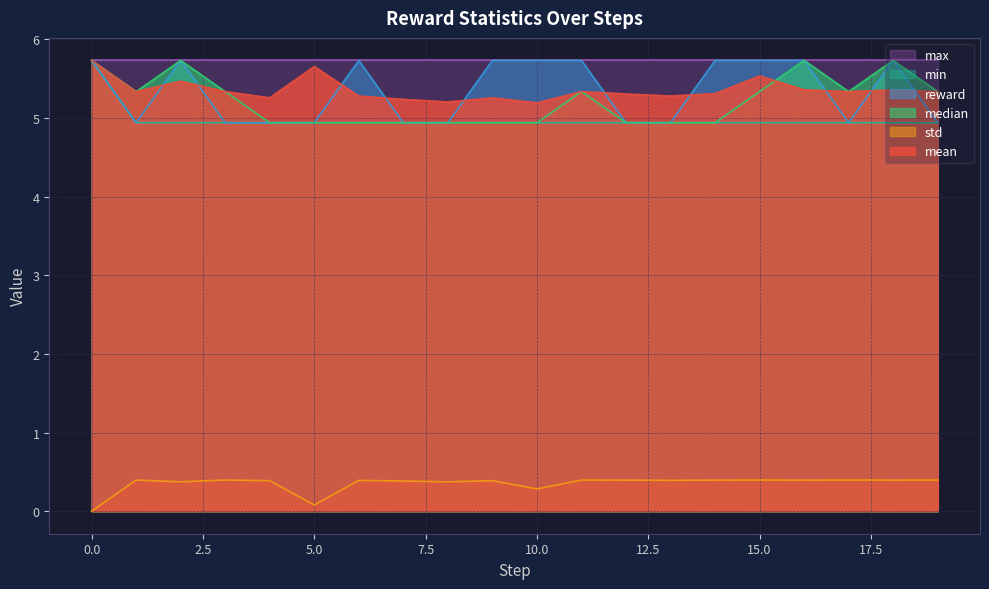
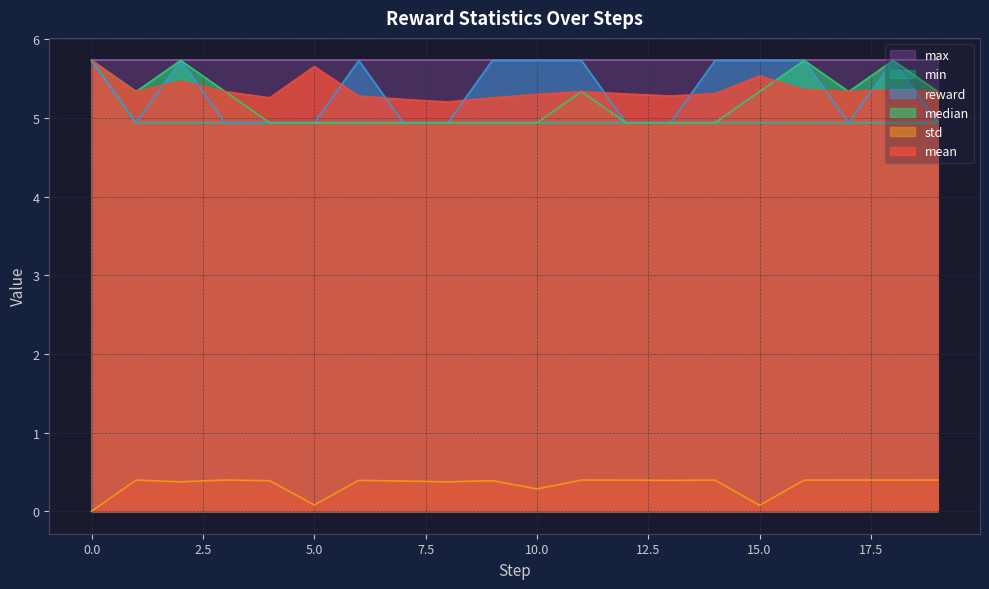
mean, 10.0: 5.2 -> 5.3
std, 15.0: 0.4 -> 0.1
